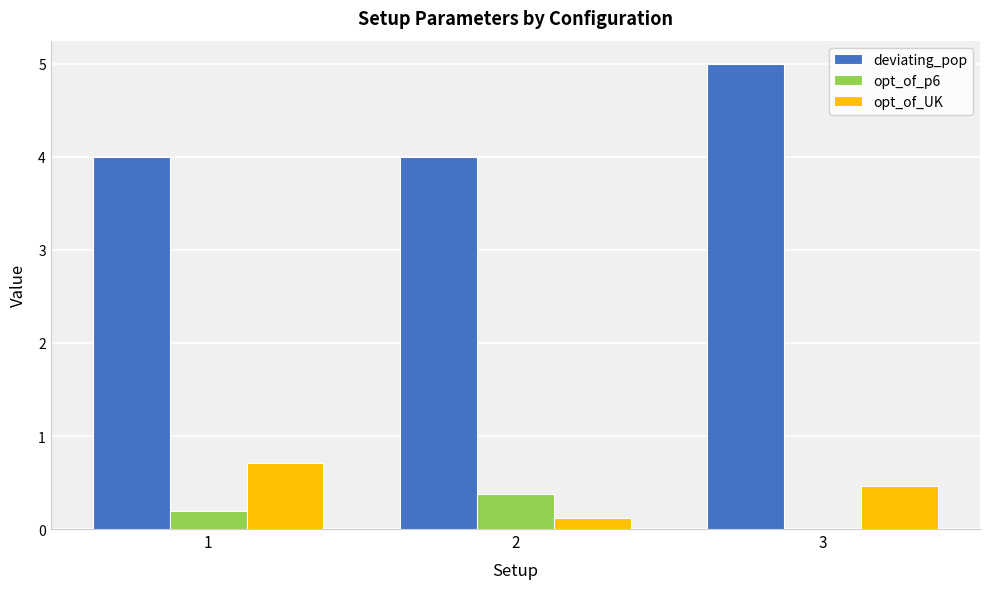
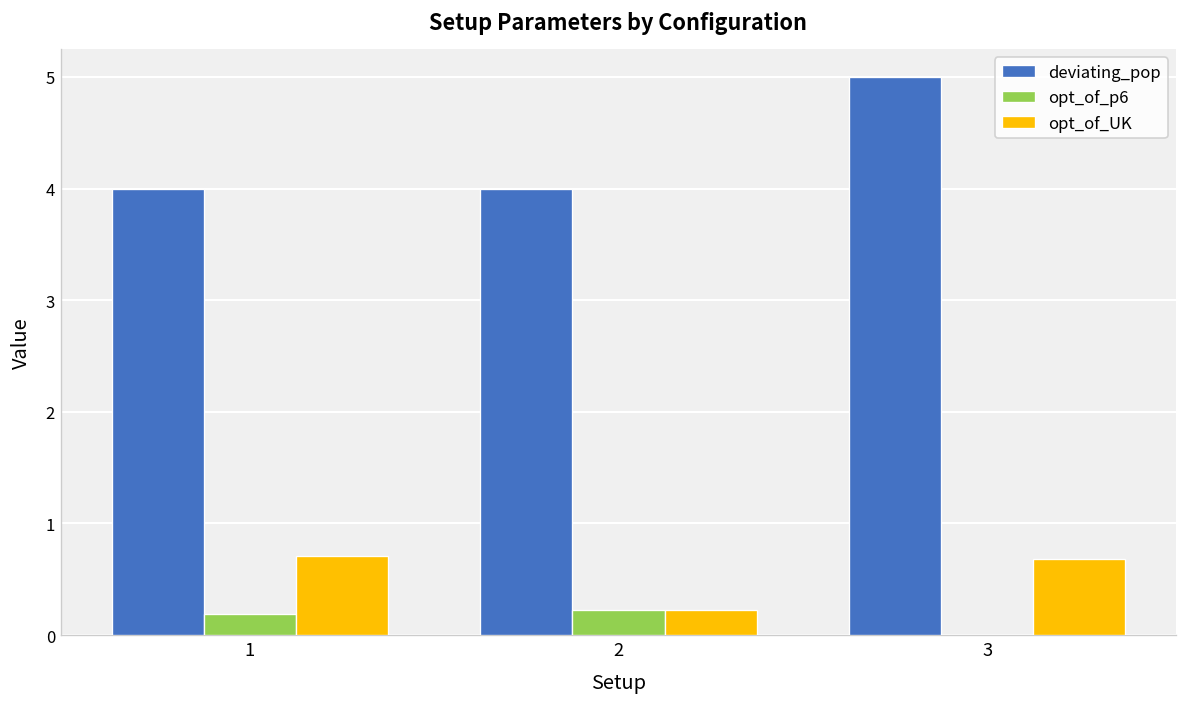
opt_of_p6, 2: 0.4 -> 0.2
opt_of_UK, 2: 0.1 -> 0.2
opt_of_UK, 3: 0.5 -> 0.7
